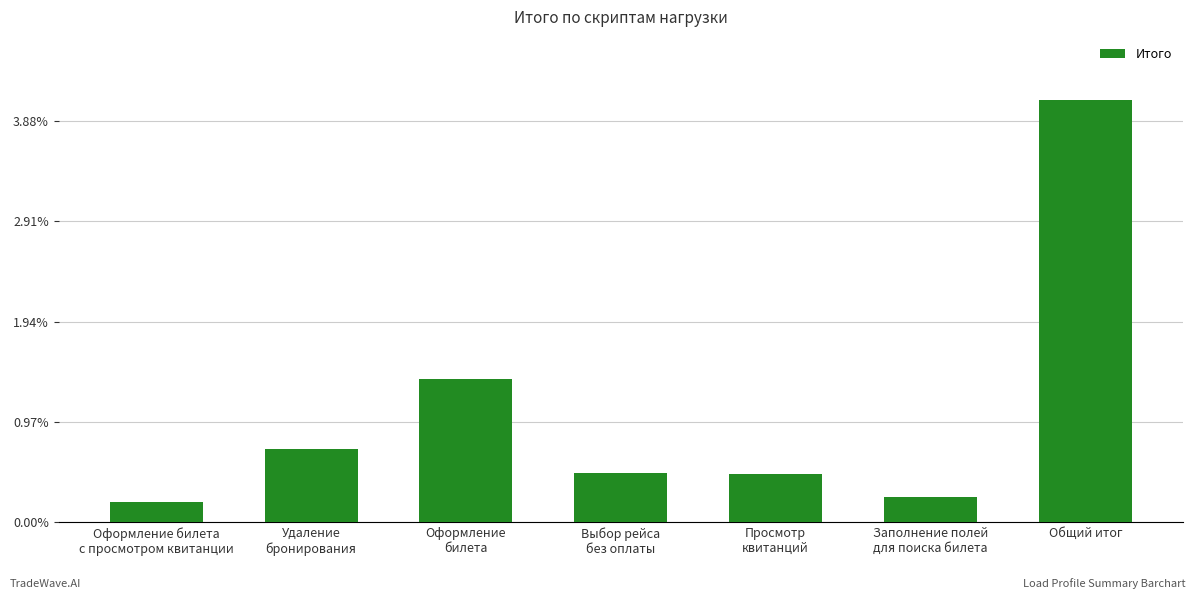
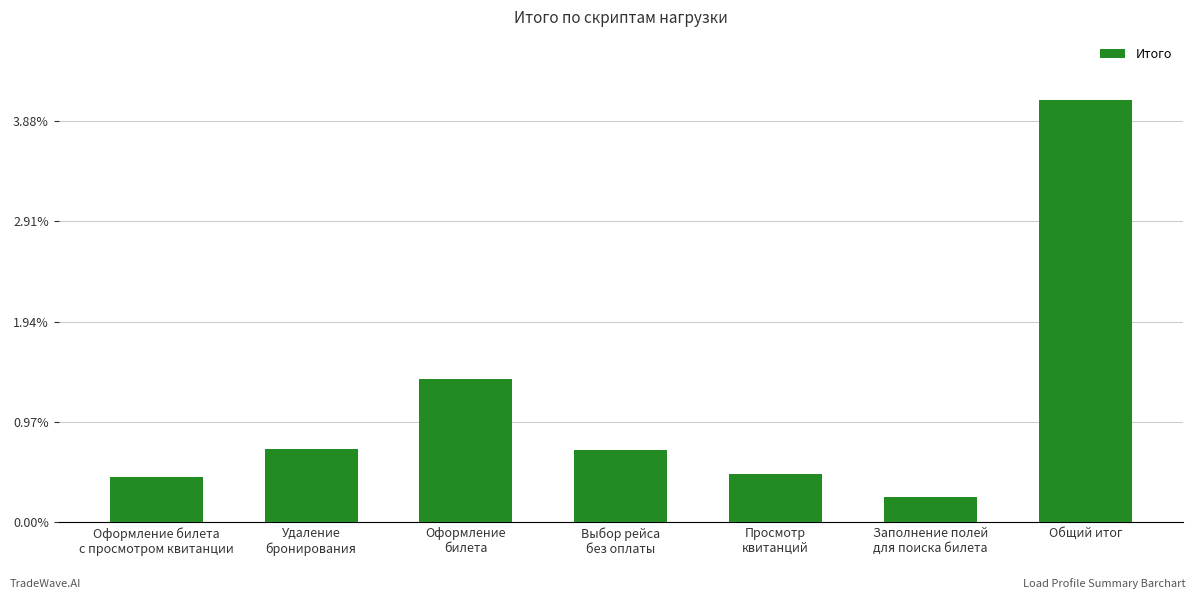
Оформление билета с просмотром квитанции: 0.19% -> 0.44%
Выбор рейса без оплаты: 0.48% -> 0.70%
